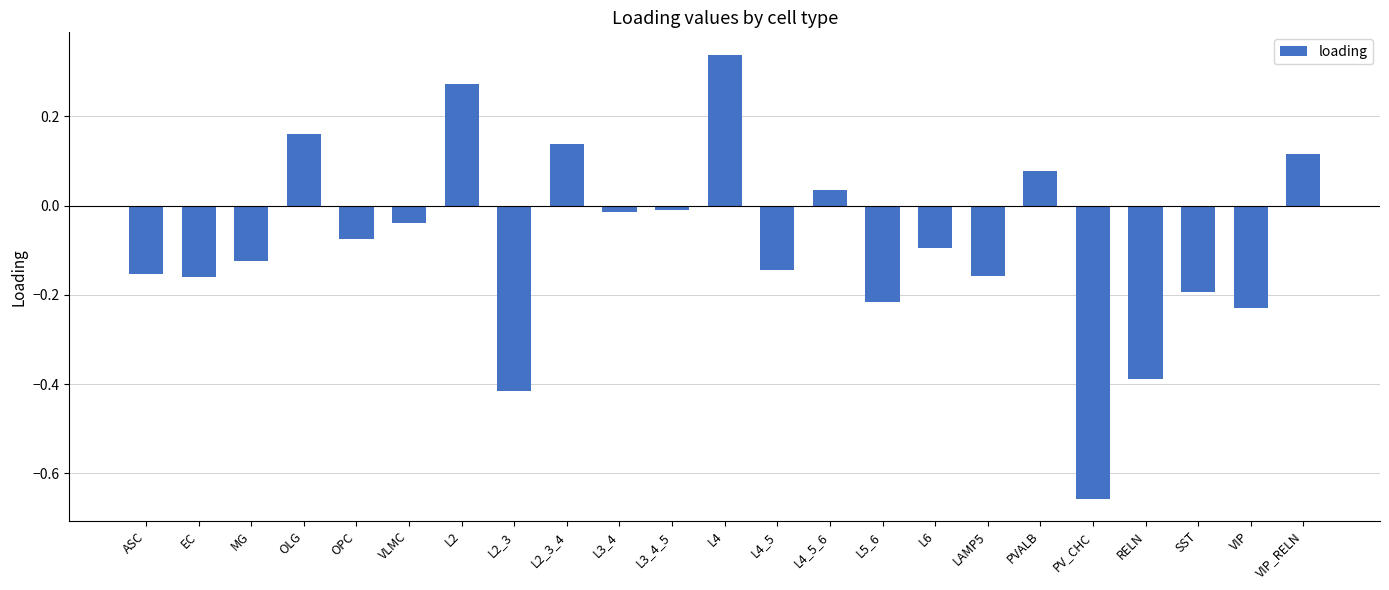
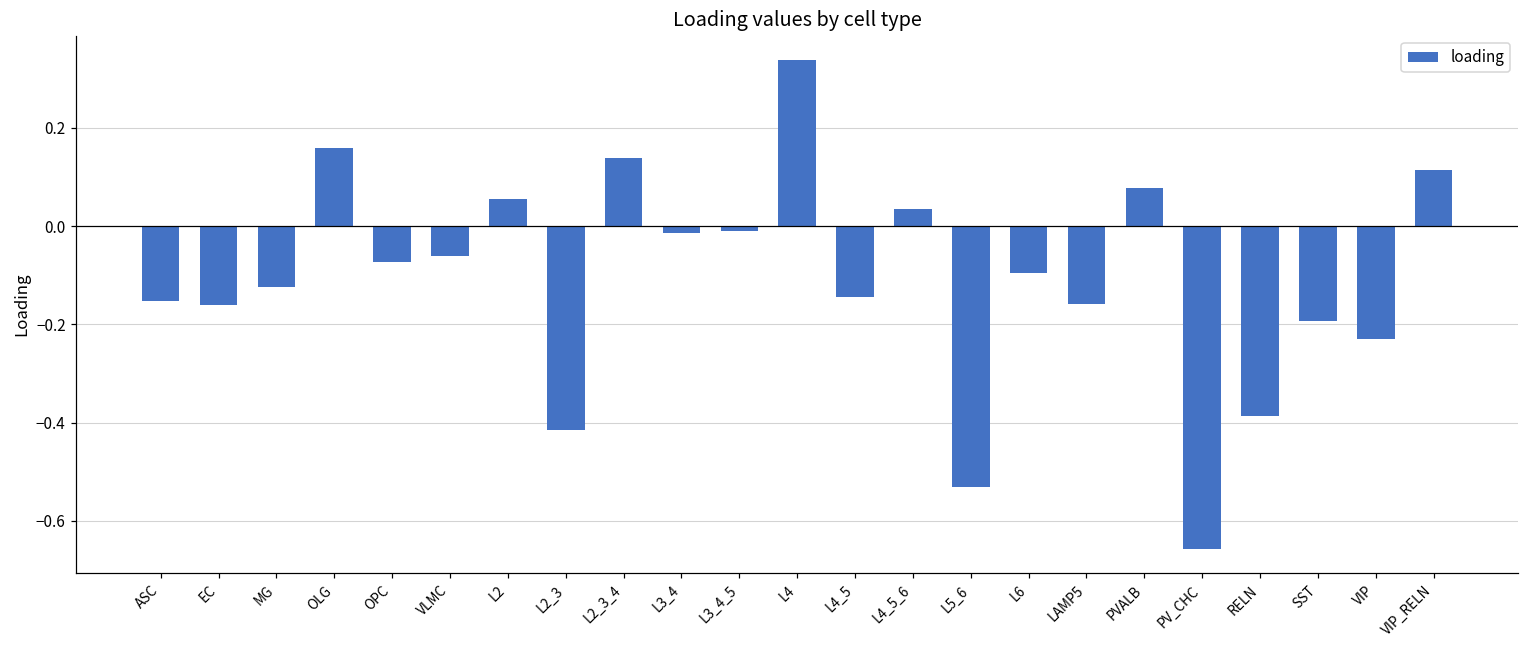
VLMC: -0.04 -> -0.06
L2: 0.27 -> 0.06
L5_6: -0.22 -> -0.53
